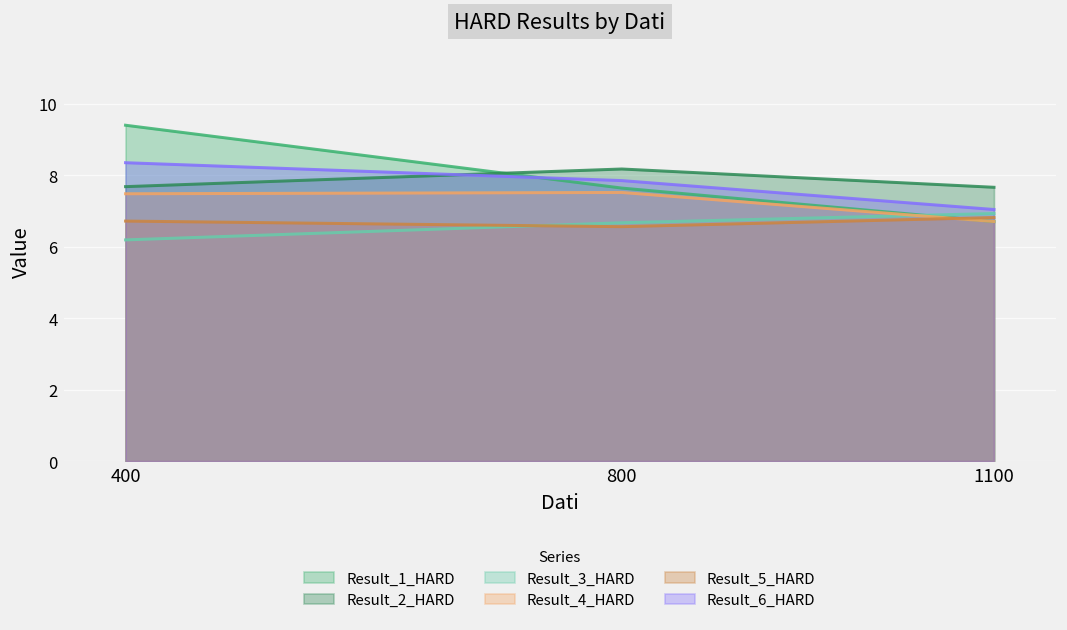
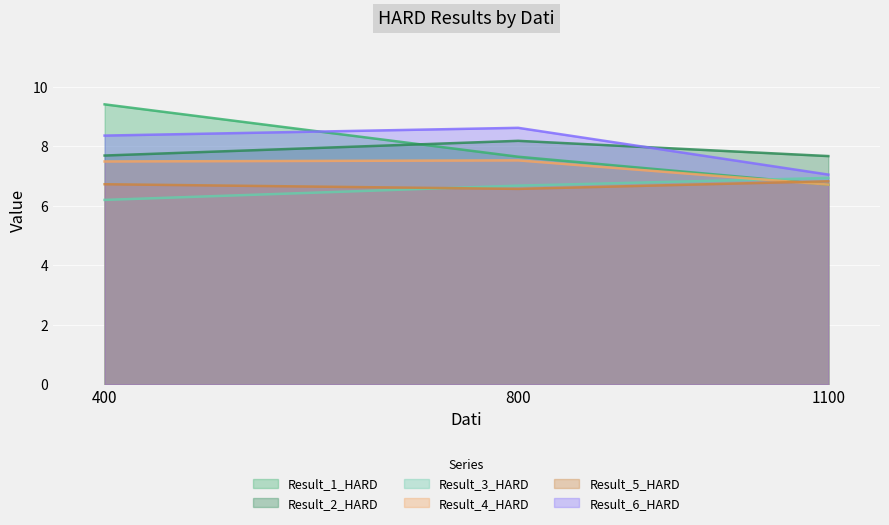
Result_6_HARD, 800: 7.9 -> 8.6
